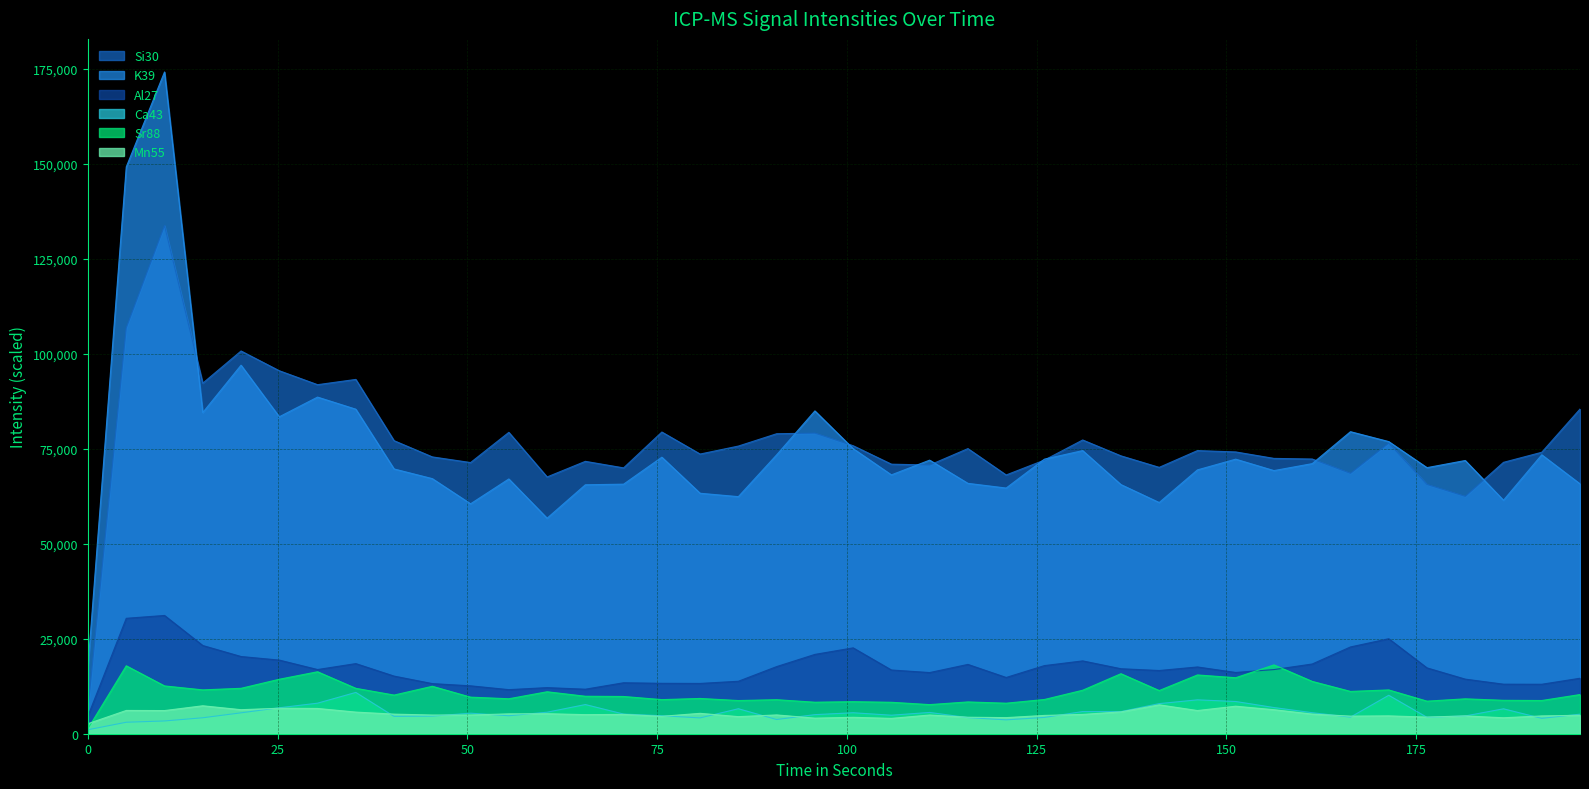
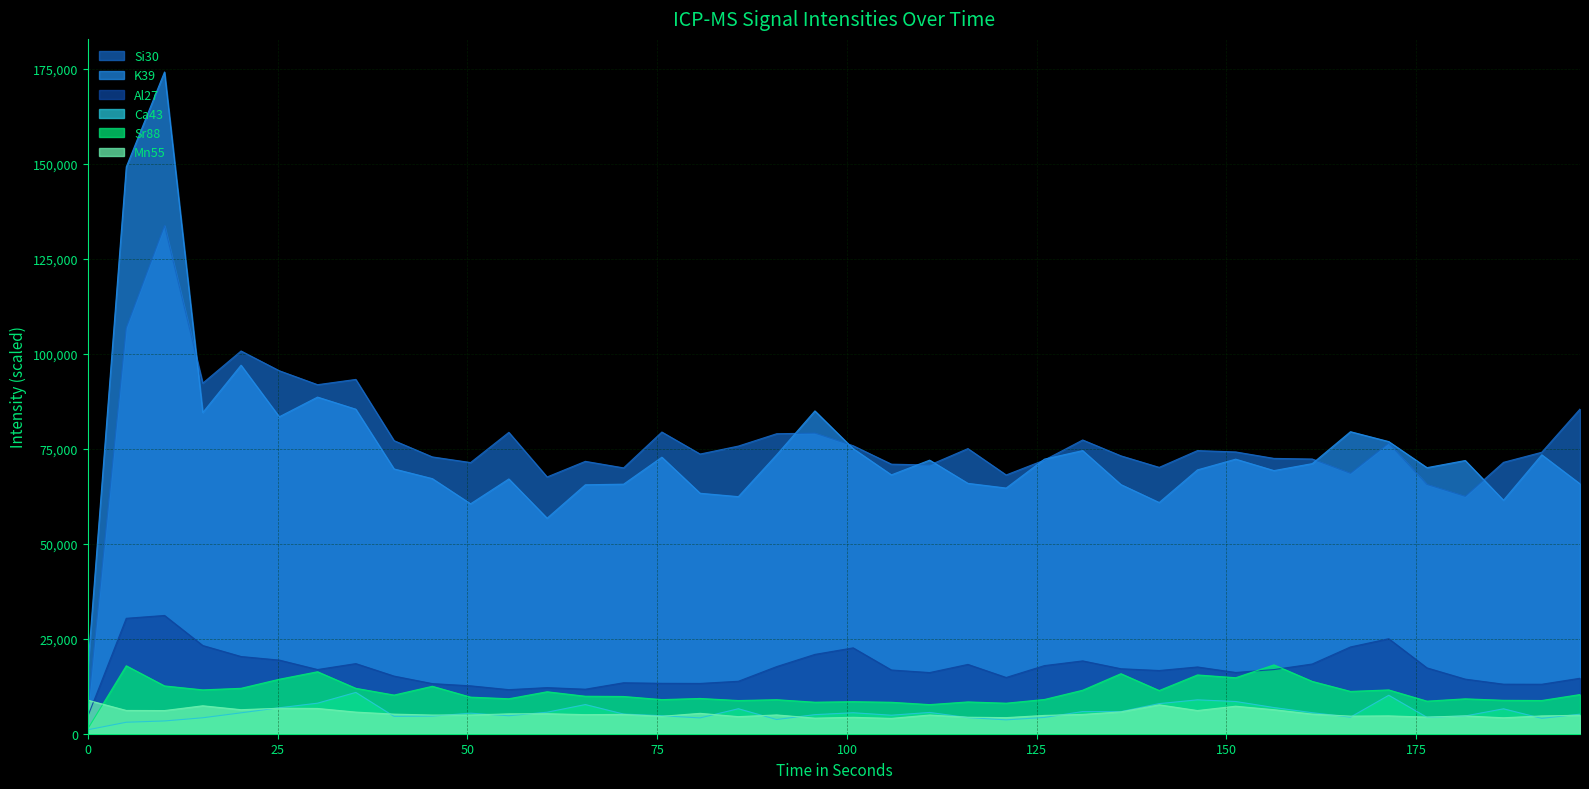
Mn55, 0: 3,000 -> 9,000
